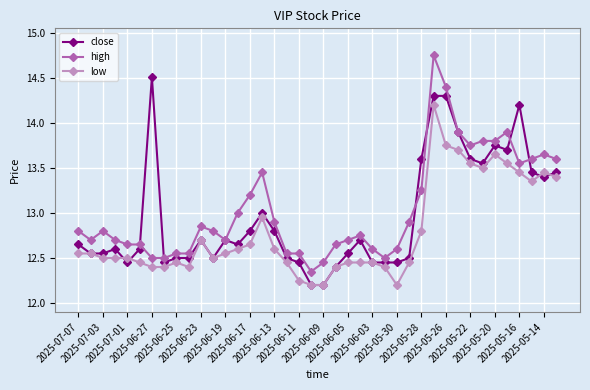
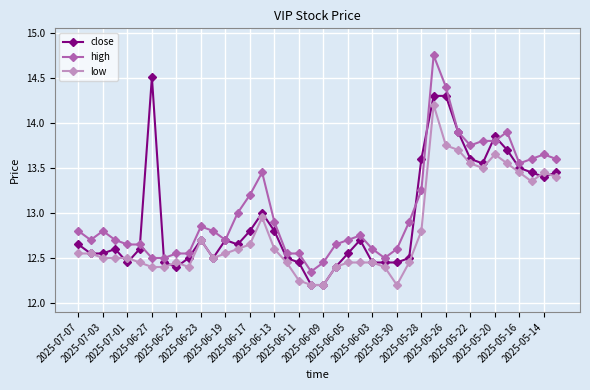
close, 2025-06-25: 12.5 -> 12.4
close, 2025-05-20: 13.8 -> 13.9
close, 2025-05-16: 14.2 -> 13.5
